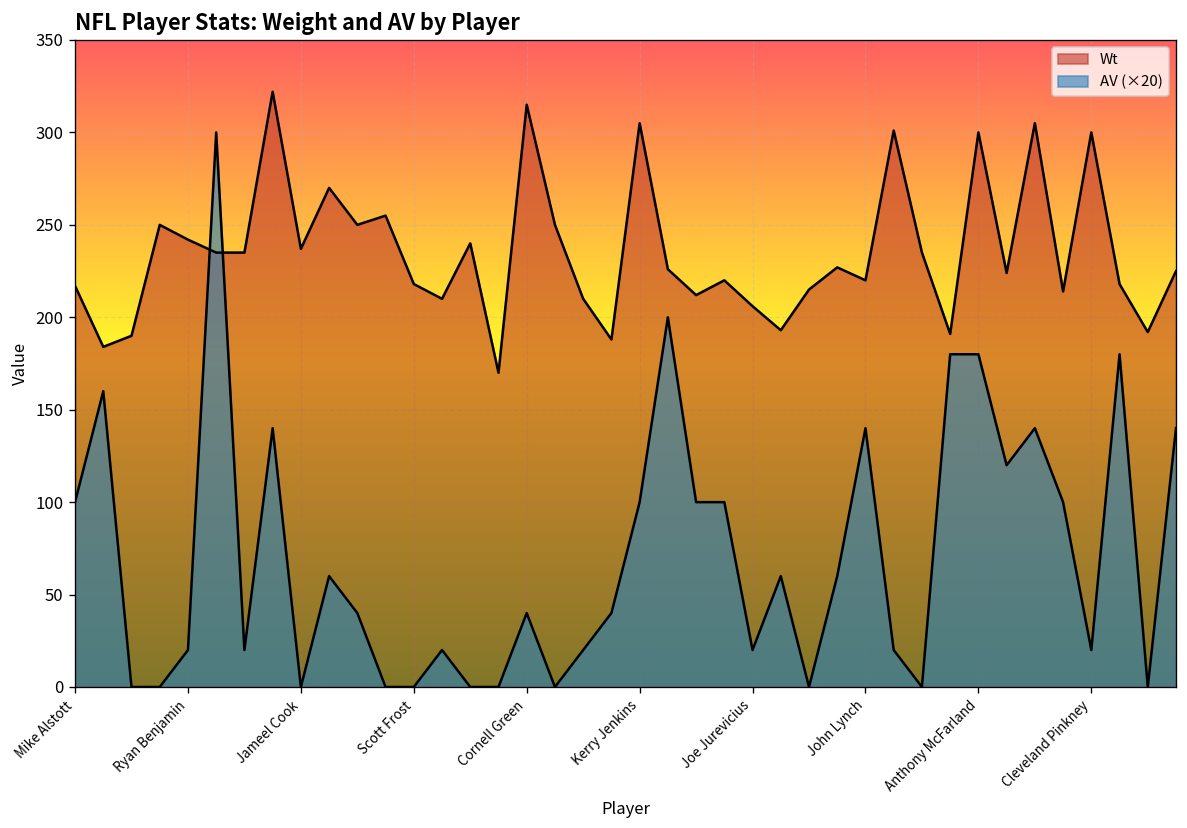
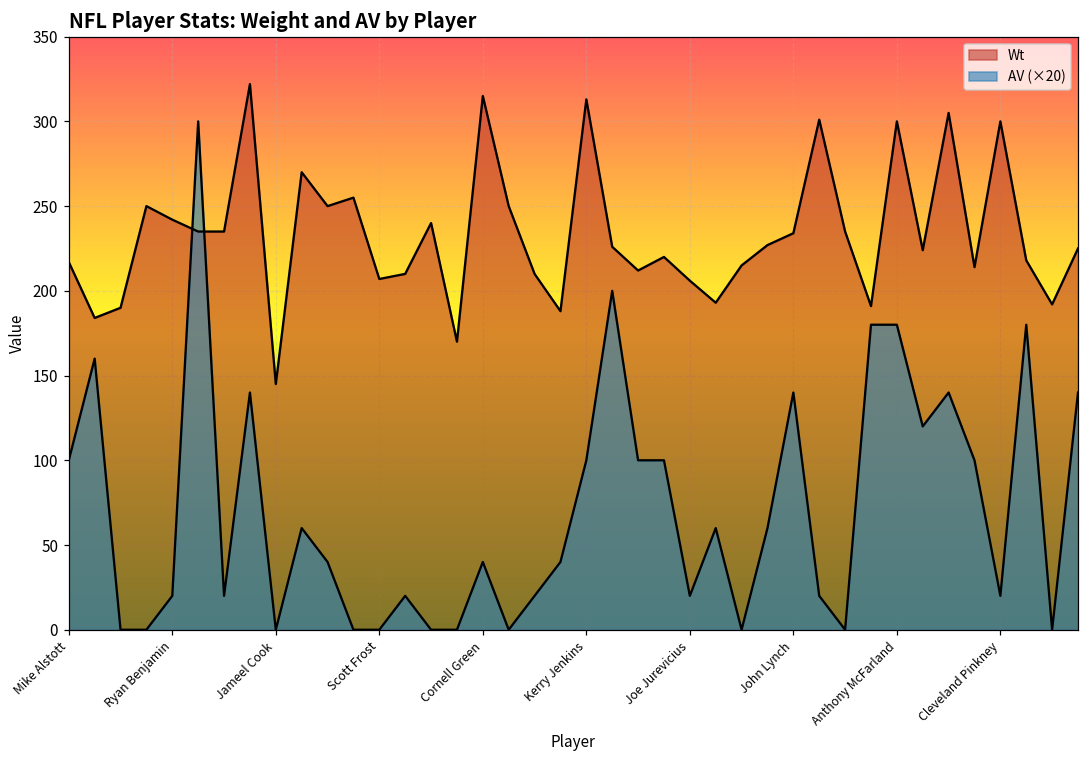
Wt, Jameel Cook: 237 -> 145
Wt, Scott Frost: 218 -> 207
Wt, Kerry Jenkins: 305 -> 313
Wt, John Lynch: 220 -> 234
